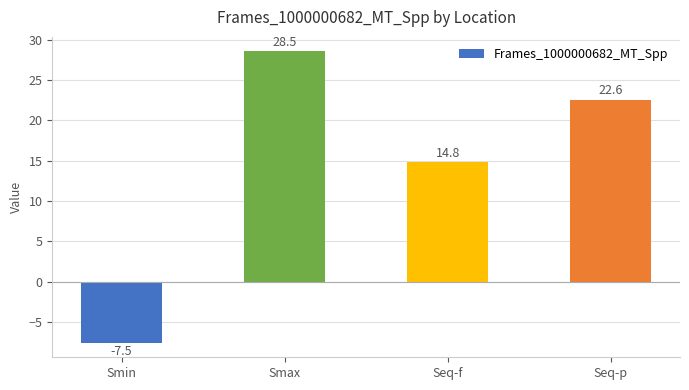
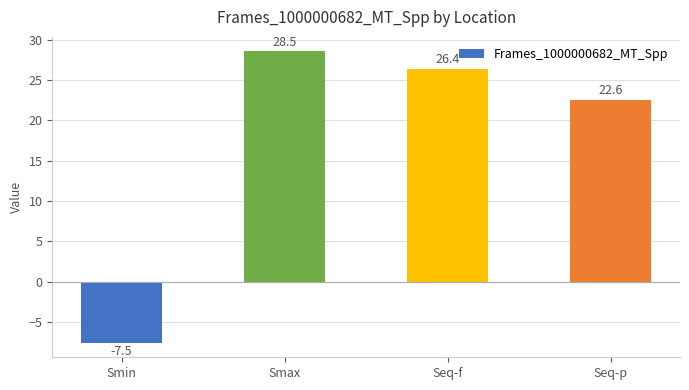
Seq-f: 14.8 -> 26.4
